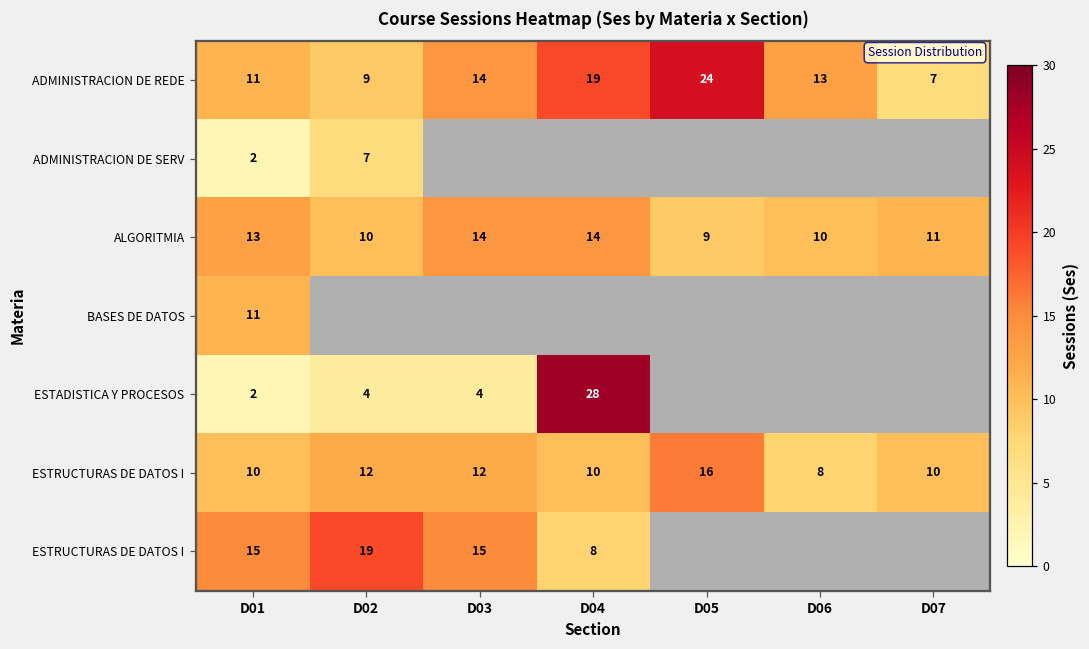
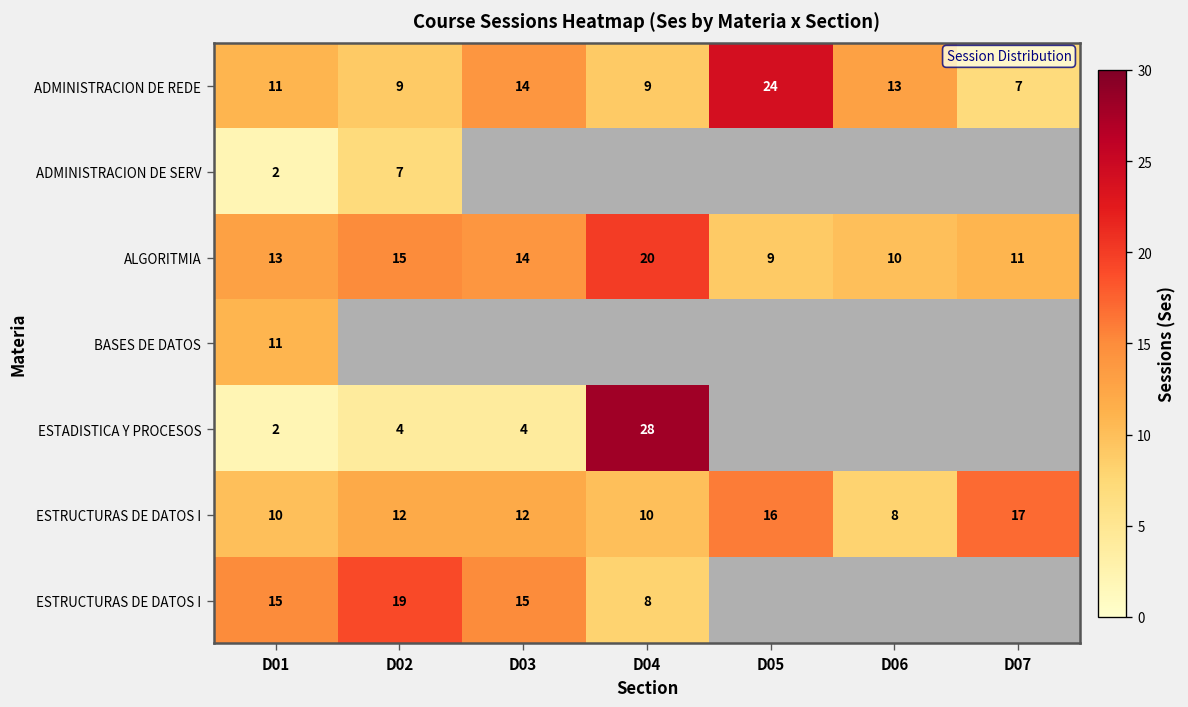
ADMINISTRACION DE REDE, D04: 19 -> 9
ALGORITMIA, D02: 10 -> 15
ALGORITMIA, D04: 14 -> 20
ESTRUCTURAS DE DATOS I, D07: 10 -> 17
